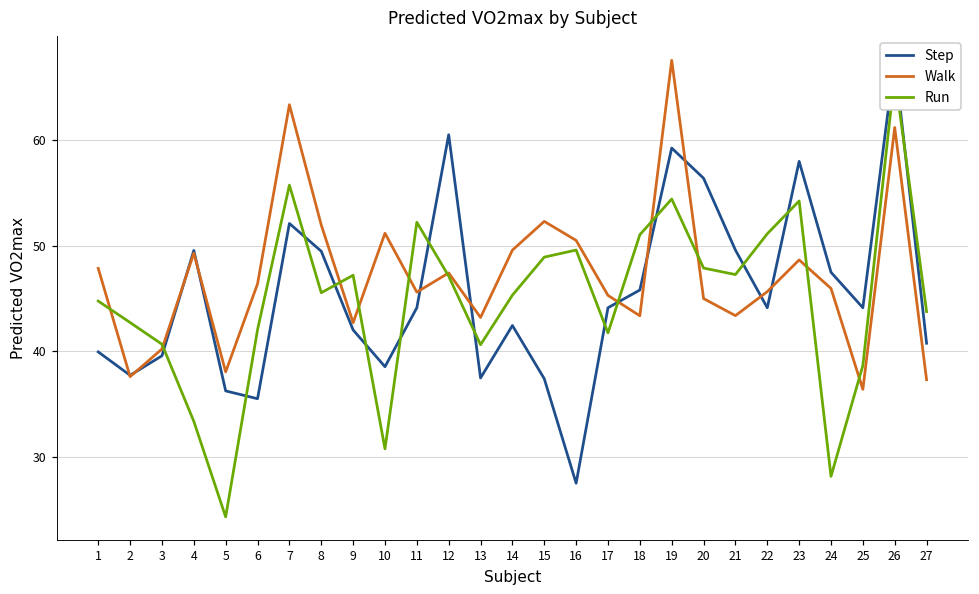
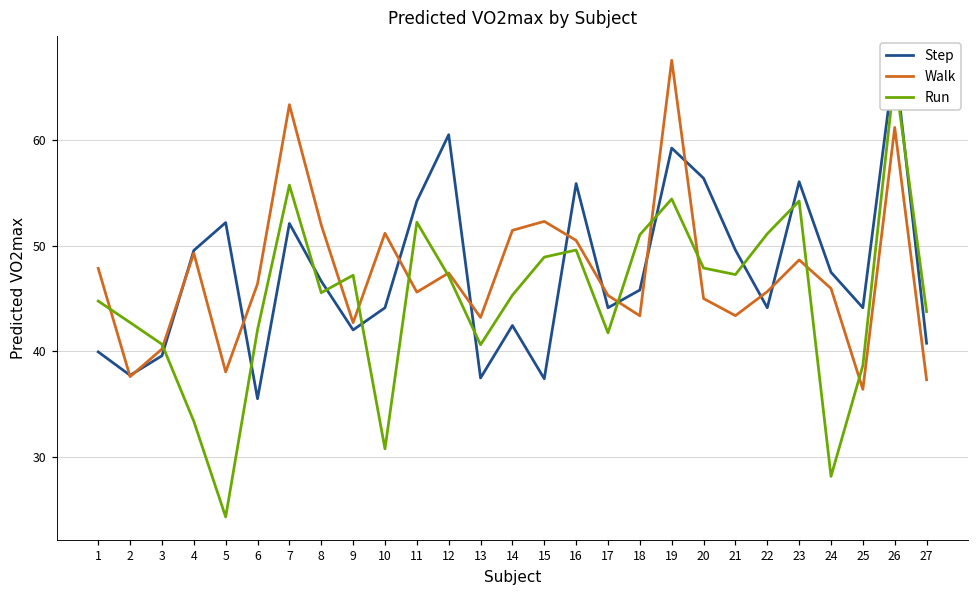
Step, 5: 36 -> 52
Step, 8: 49 -> 47
Step, 10: 39 -> 44
Step, 11: 44 -> 54
Walk, 14: 50 -> 51
Step, 16: 28 -> 56
Step, 23: 58 -> 56
